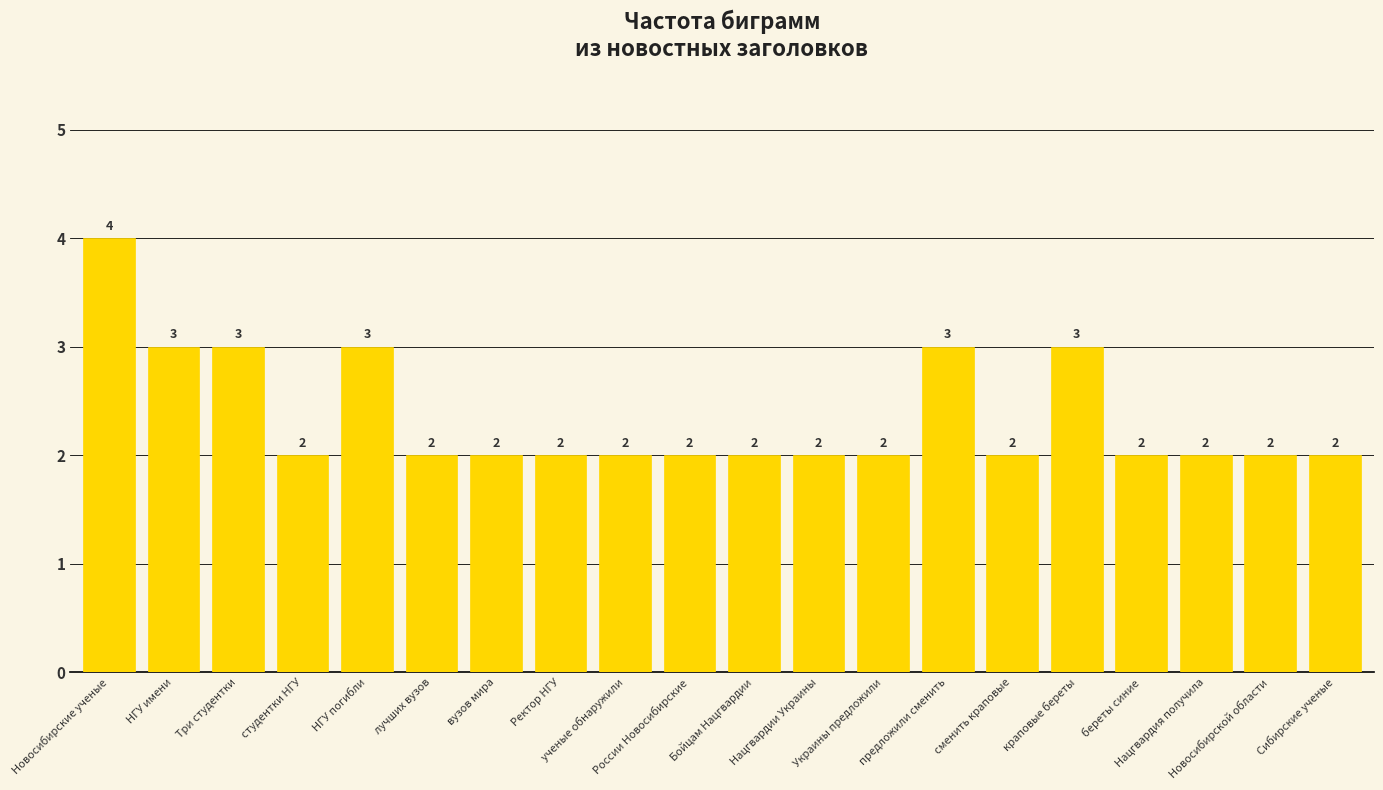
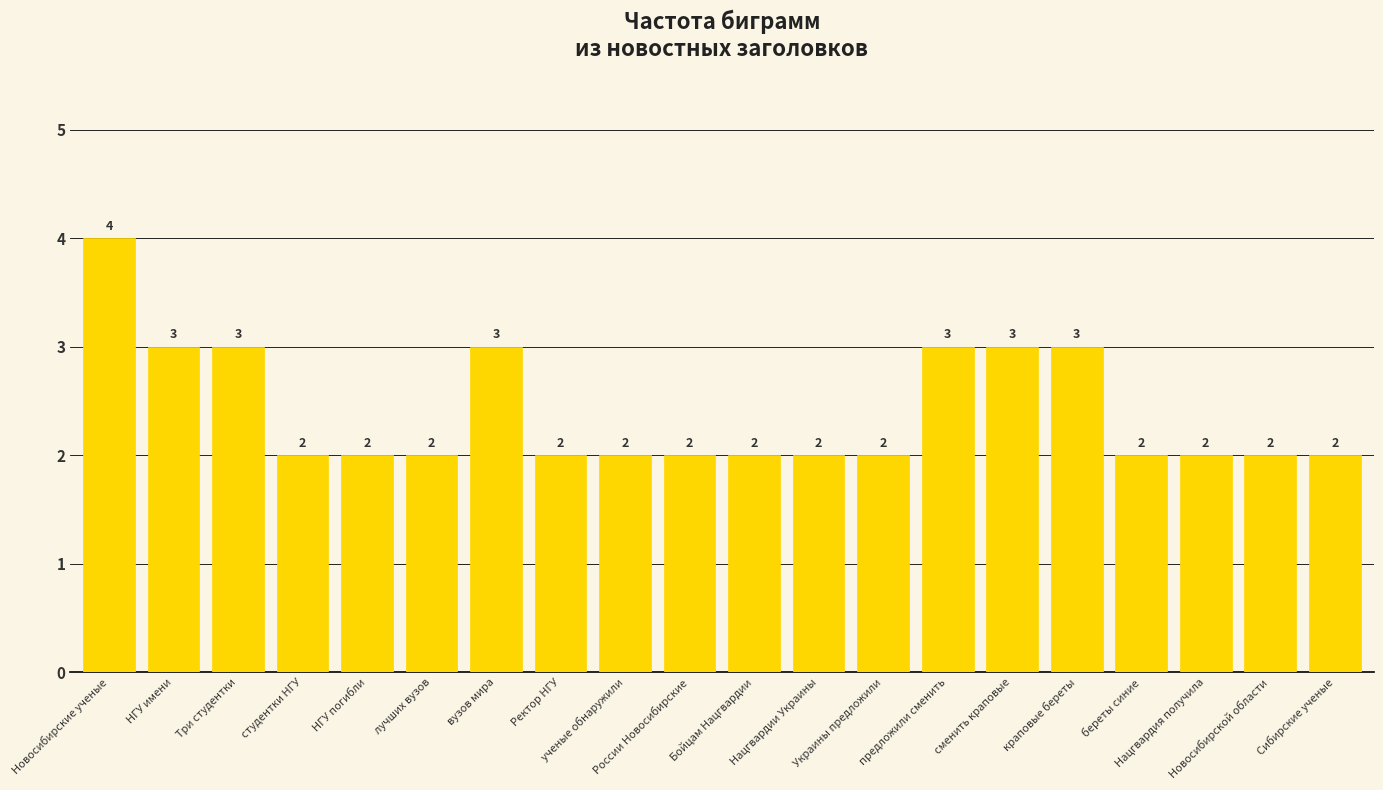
НГУ погибли: 3 -> 2
вузов мира: 2 -> 3
сменить краповые: 2 -> 3
